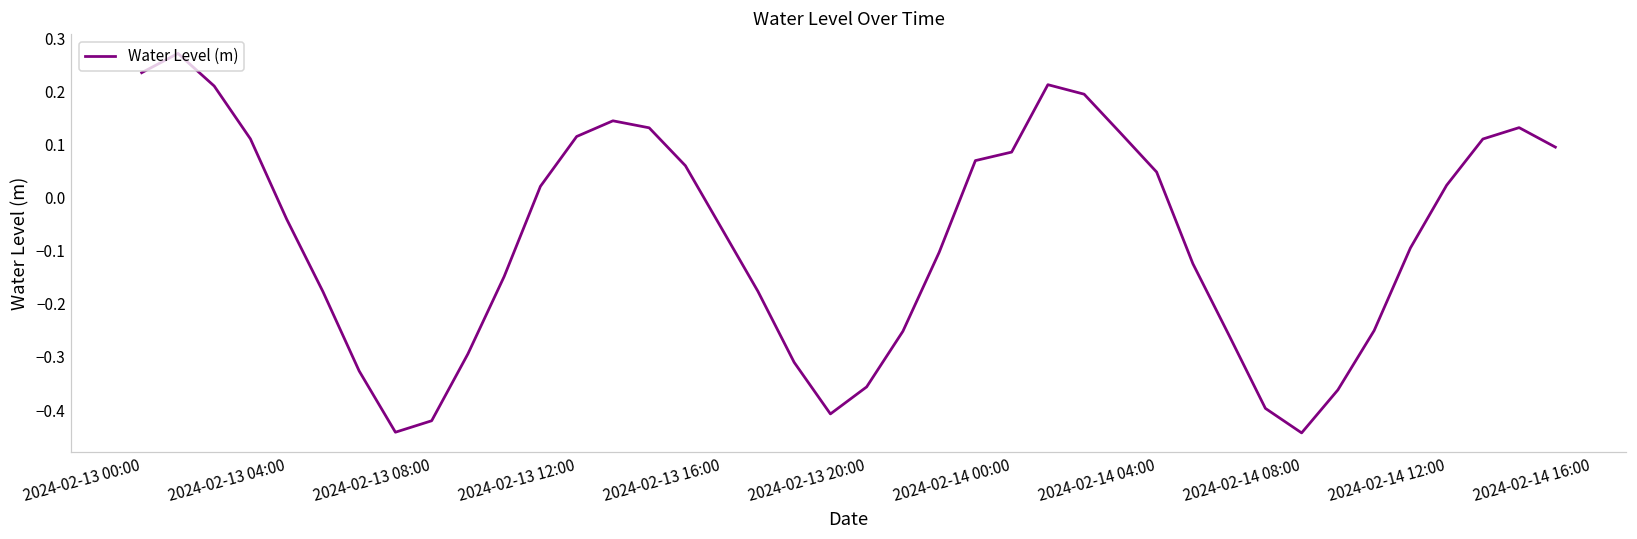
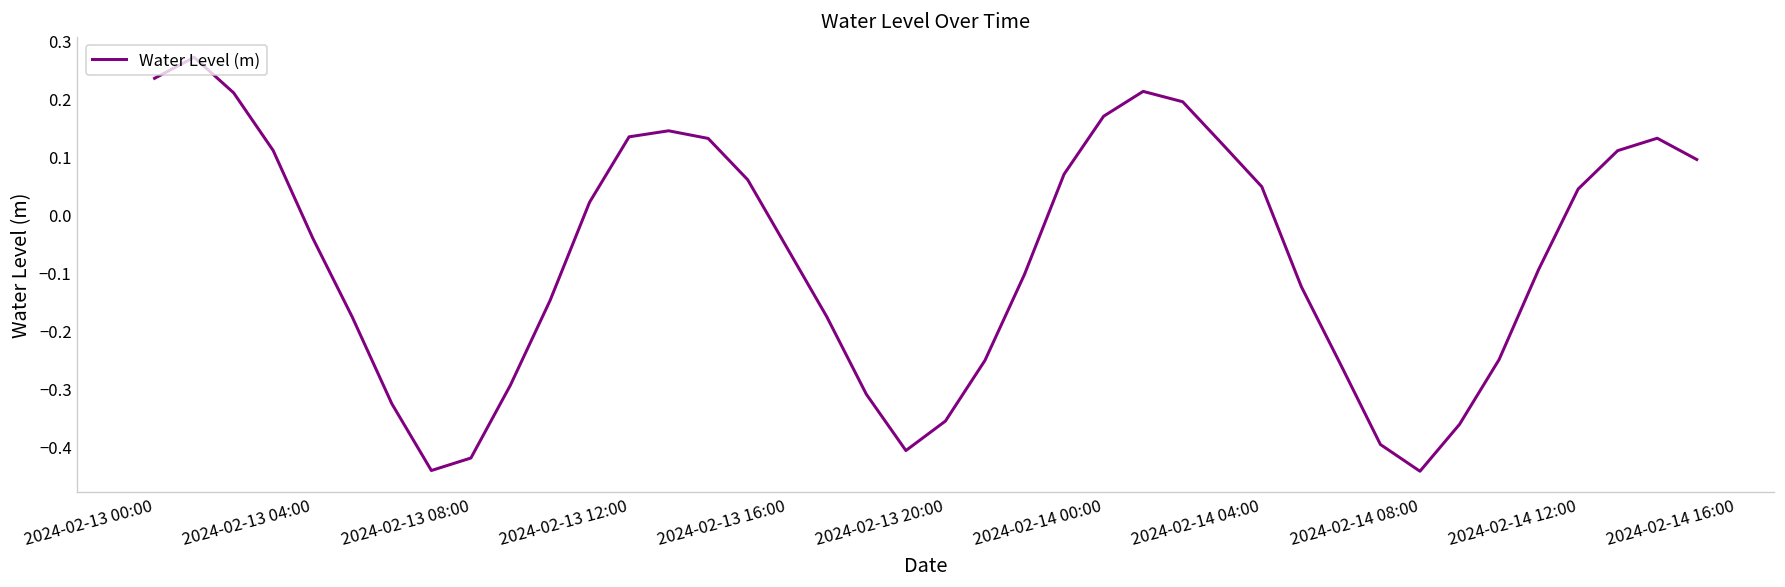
2024-02-13 12:00: 0.12 -> 0.13
2024-02-14 00:00: 0.09 -> 0.17
2024-02-14 12:00: 0.02 -> 0.04
